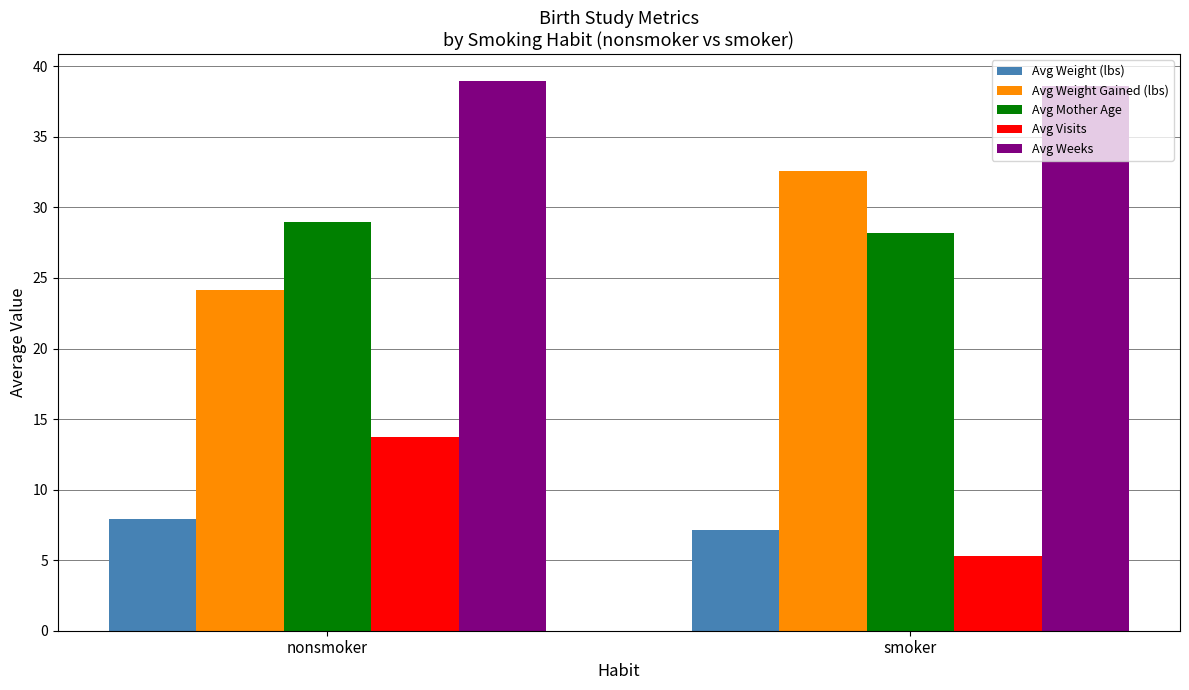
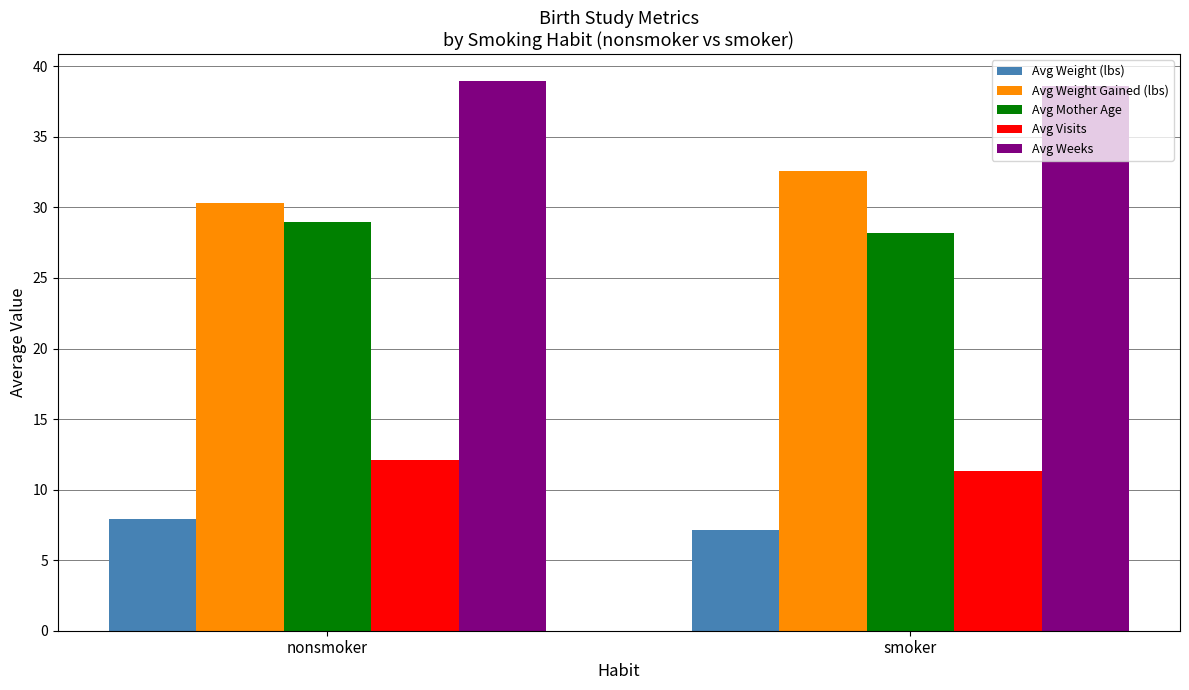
Avg Weight Gained (lbs), nonsmoker: 24.1 -> 30.3
Avg Visits, nonsmoker: 13.7 -> 12.1
Avg Visits, smoker: 5.3 -> 11.3
